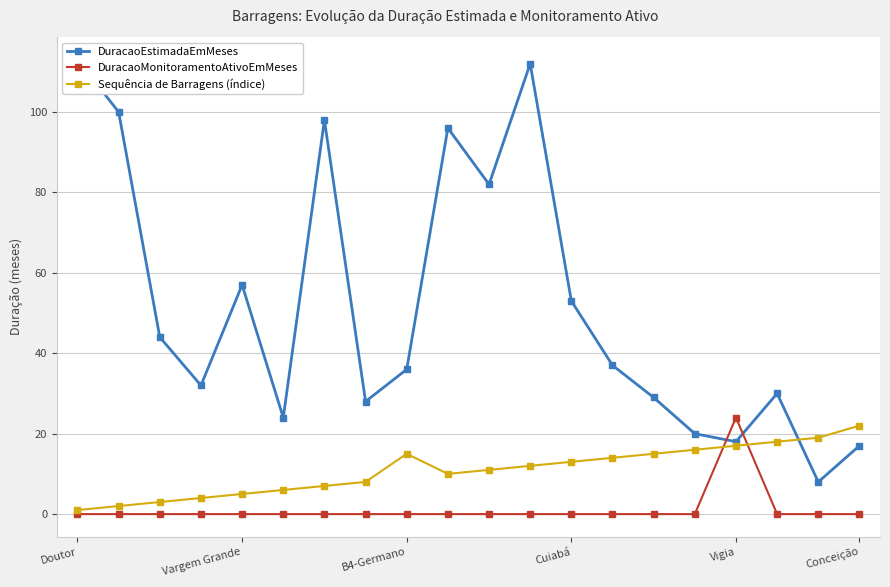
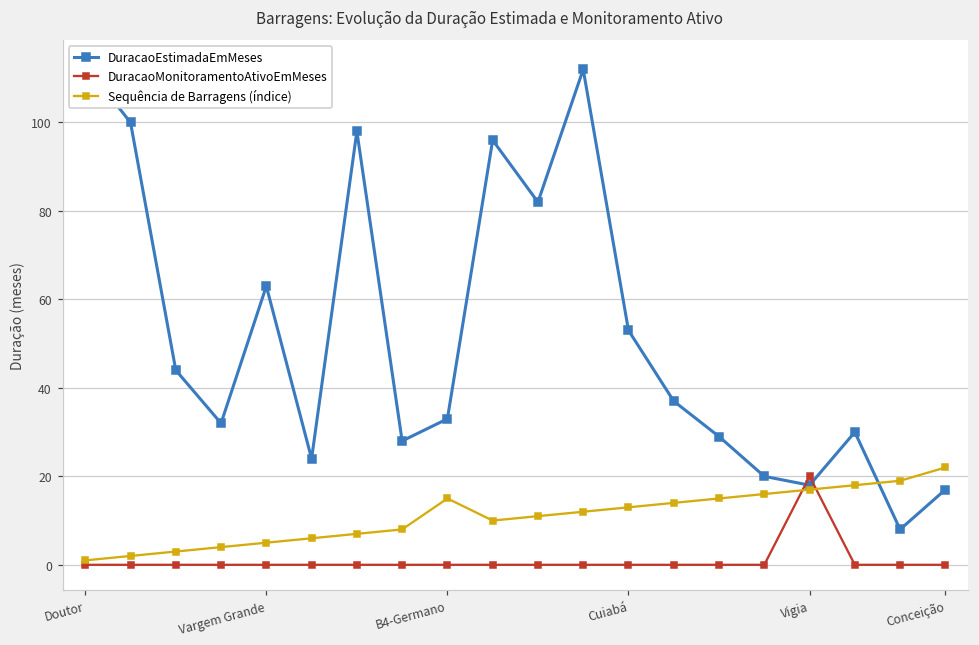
DuracaoEstimadaEmMeses, Vargem Grande: 57 -> 63
DuracaoEstimadaEmMeses, B4-Germano: 36 -> 33
DuracaoMonitoramentoAtivoEmMeses, Vigia: 24 -> 20
